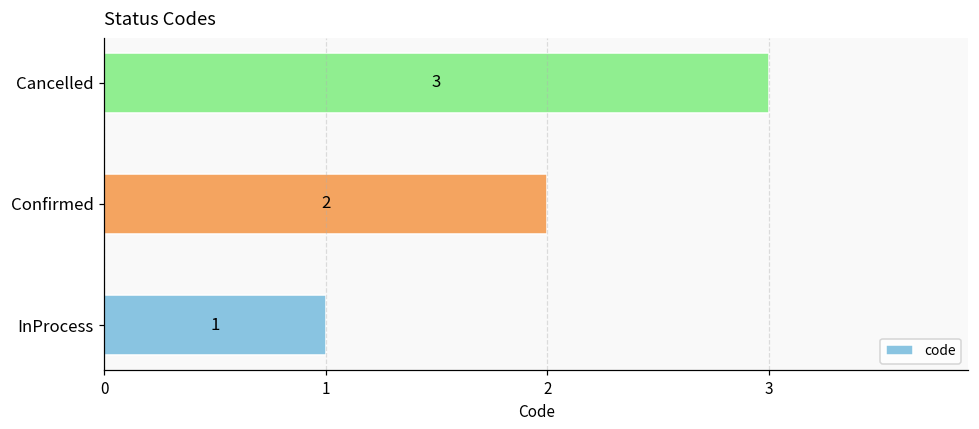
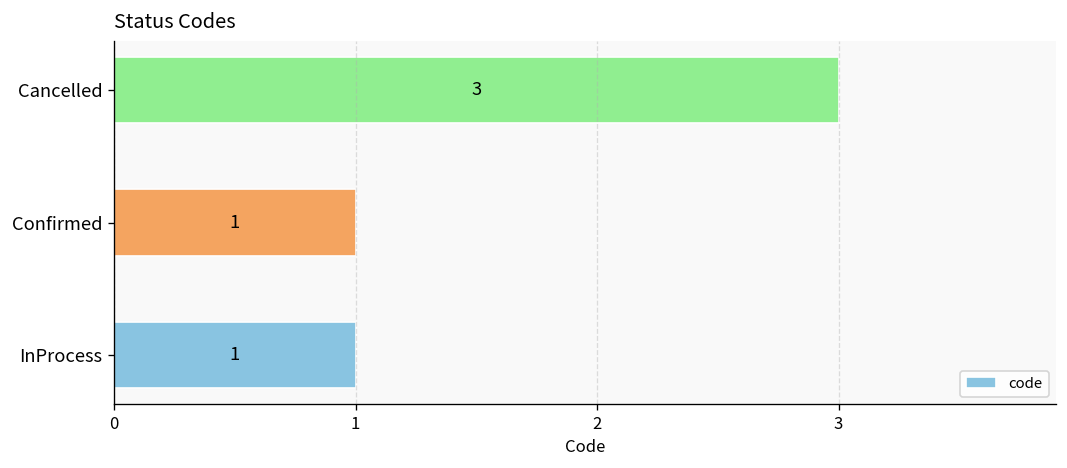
Confirmed: 2 -> 1
